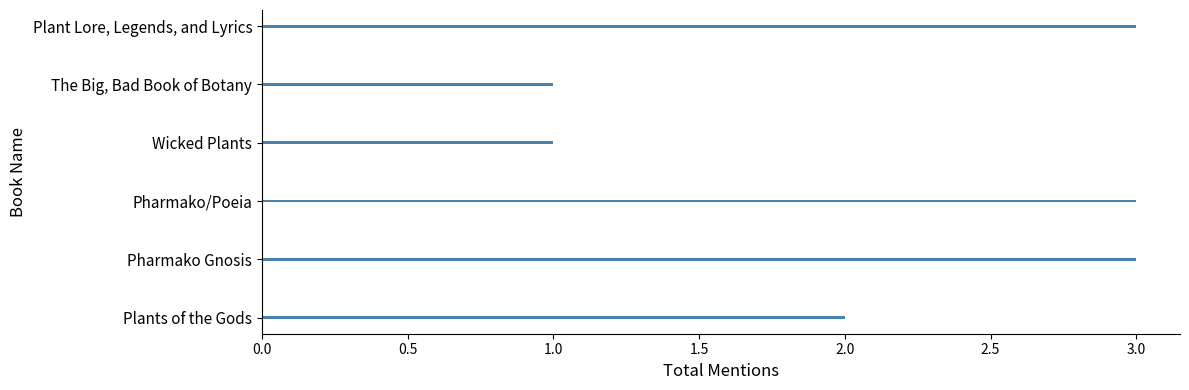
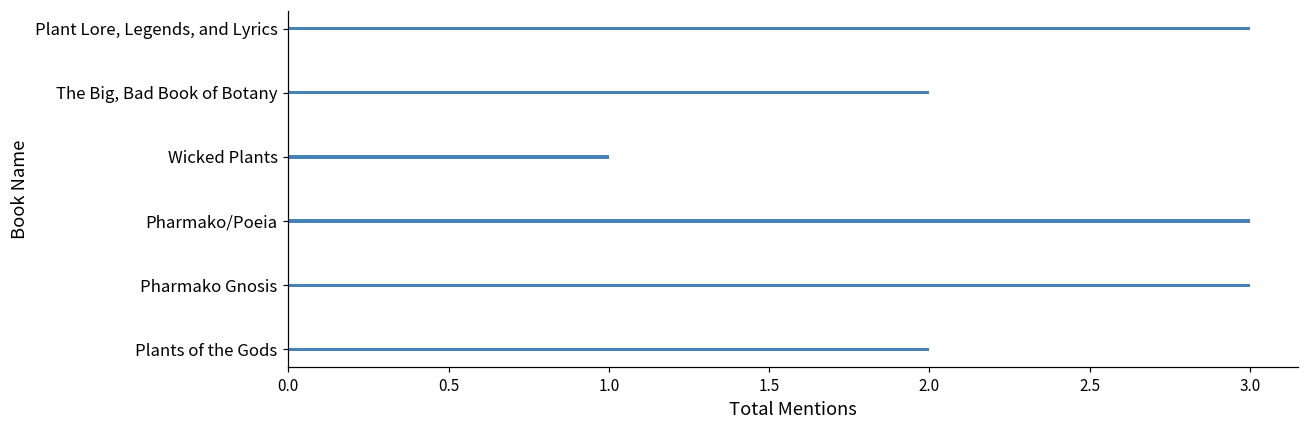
The Big, Bad Book of Botany: 1 -> 2
